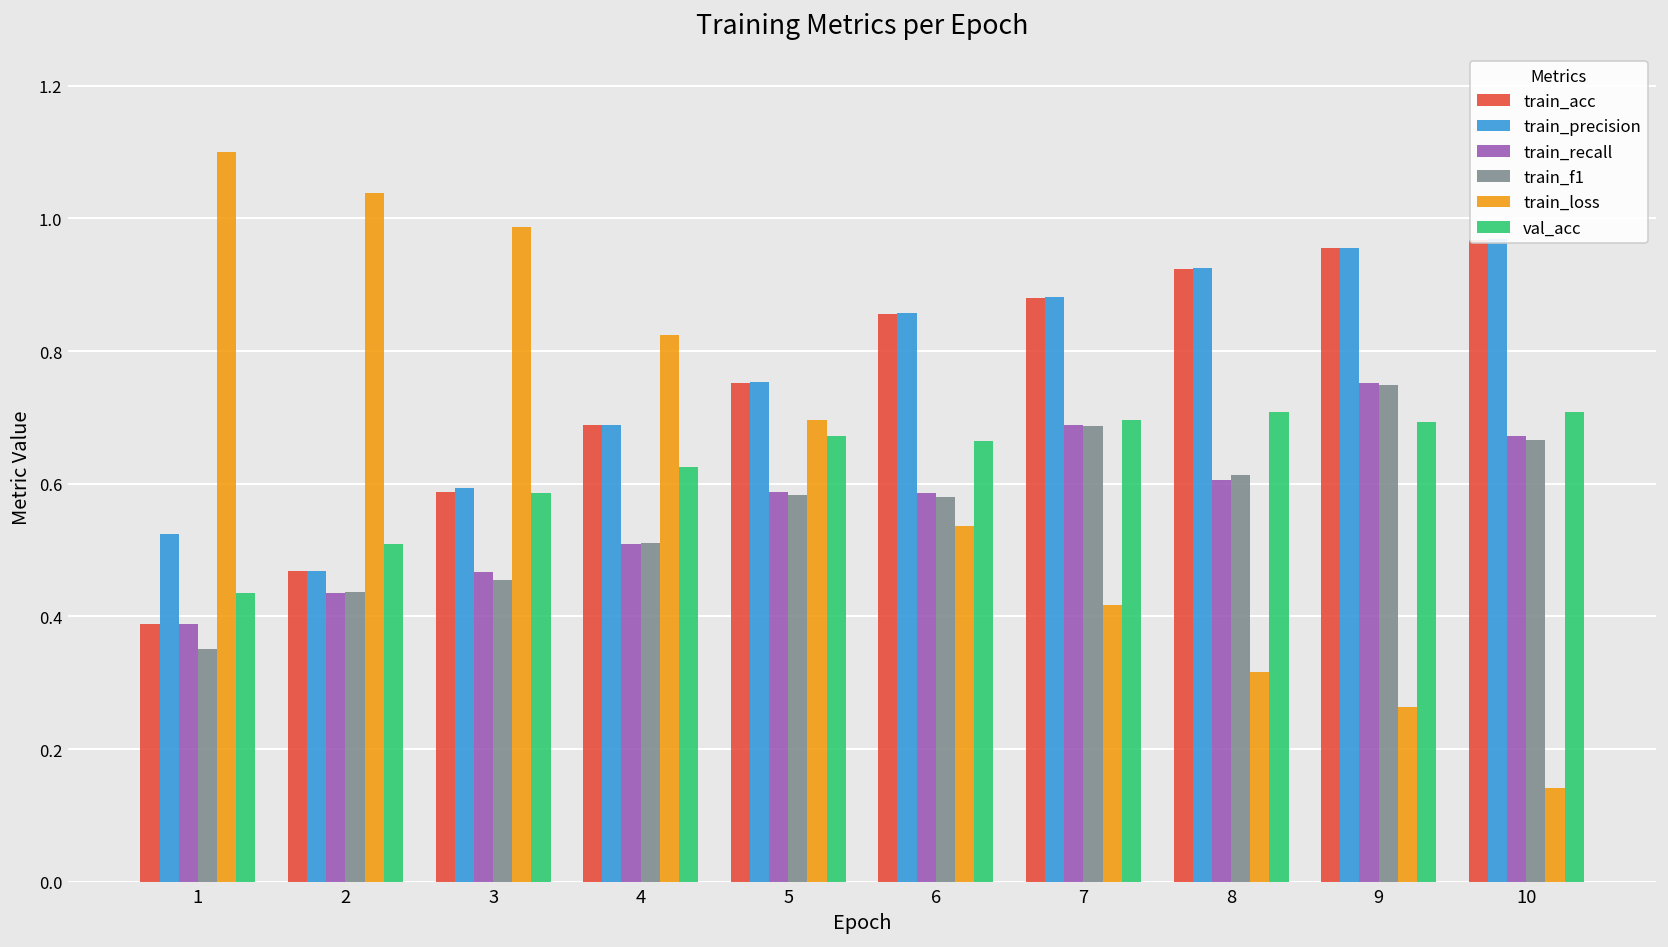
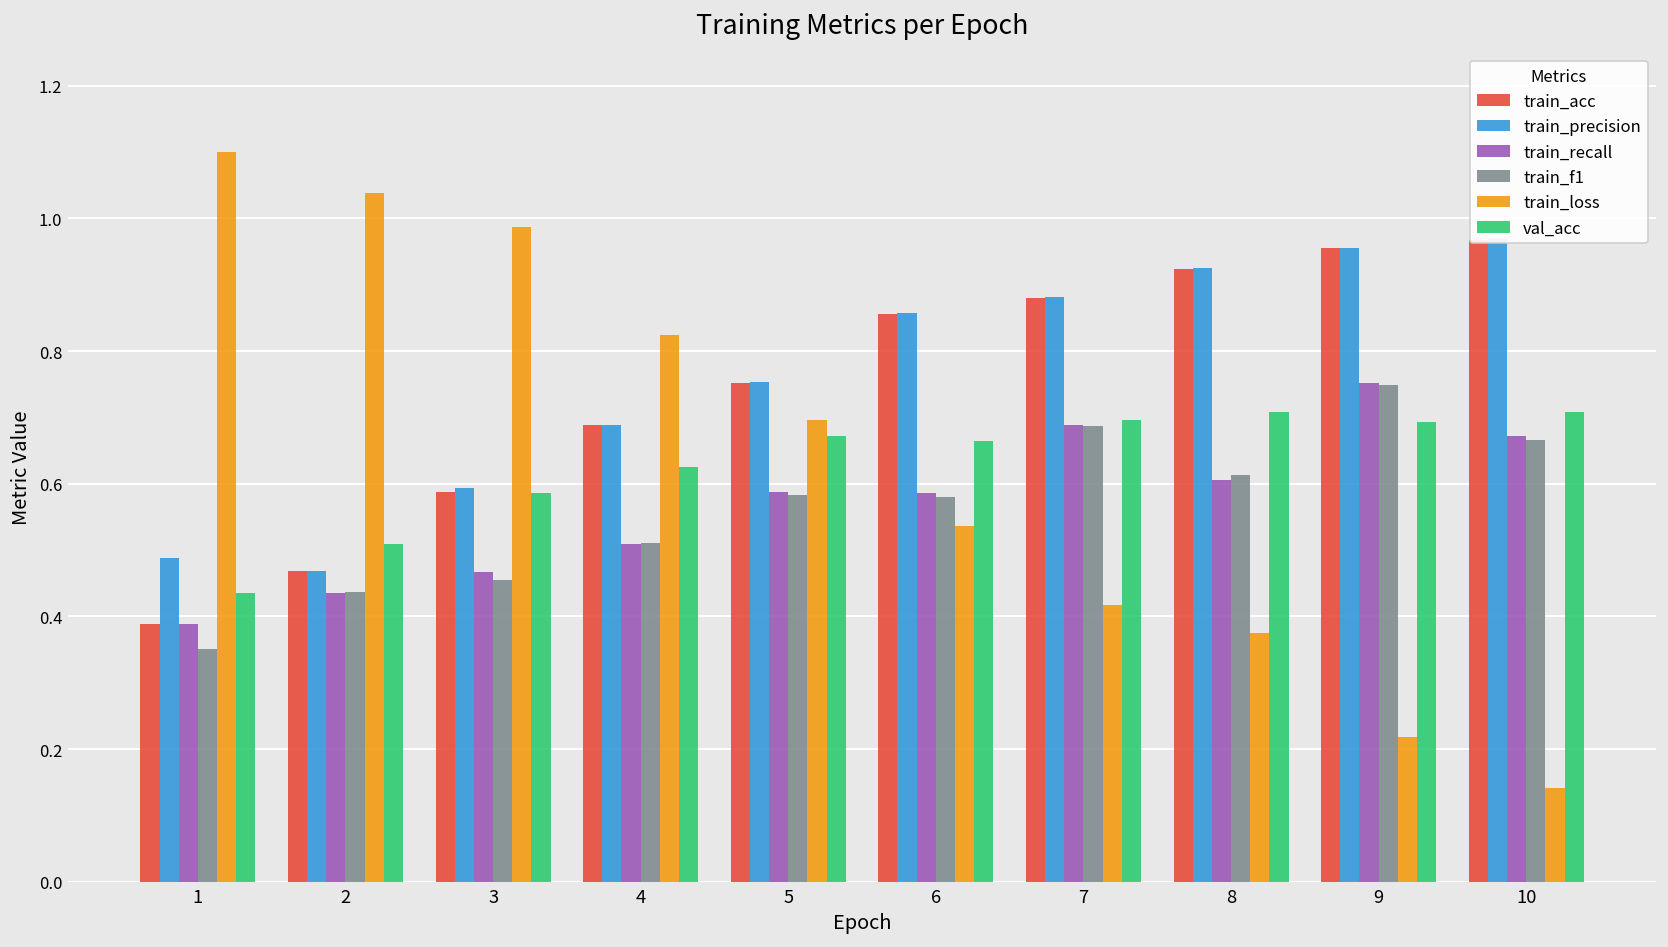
train_precision, 1: 0.52 -> 0.49
train_loss, 8: 0.32 -> 0.37
train_loss, 9: 0.26 -> 0.22
